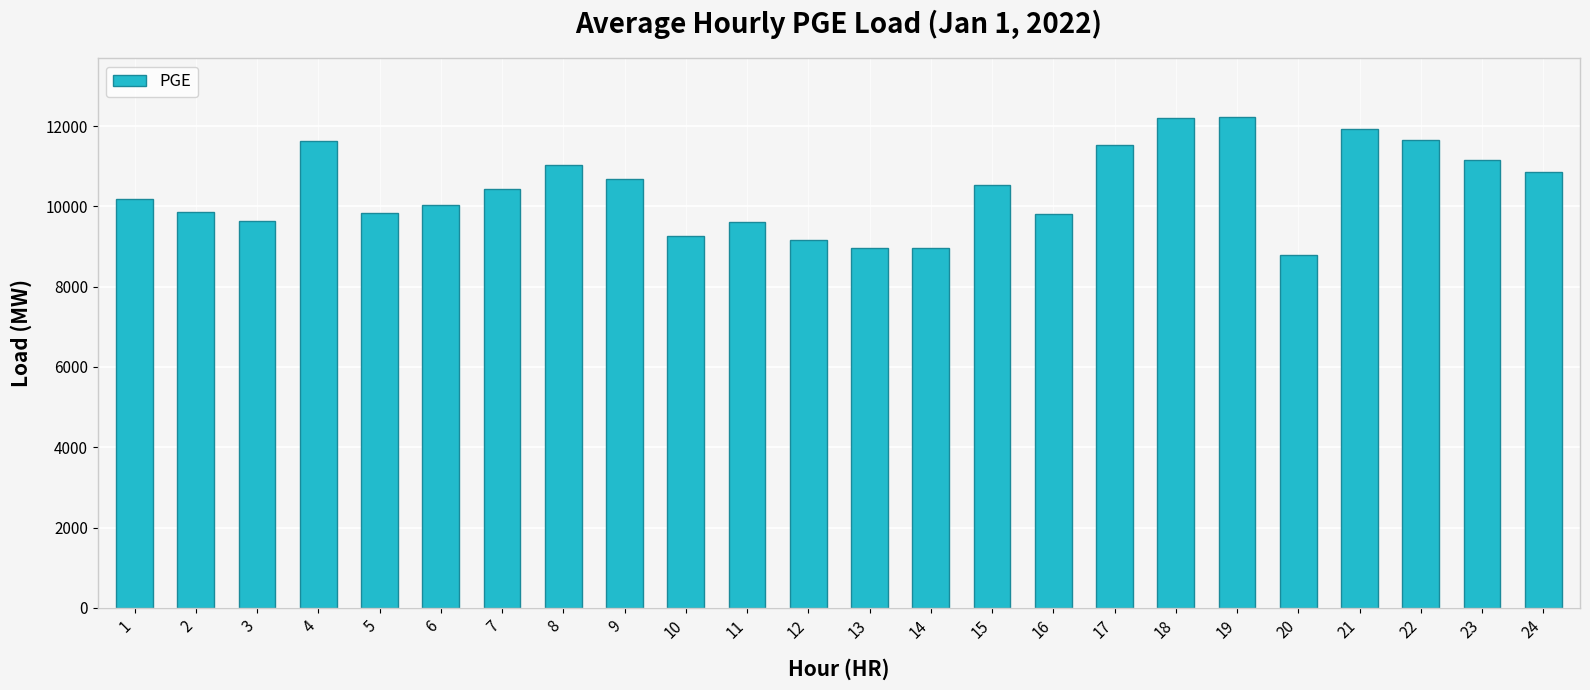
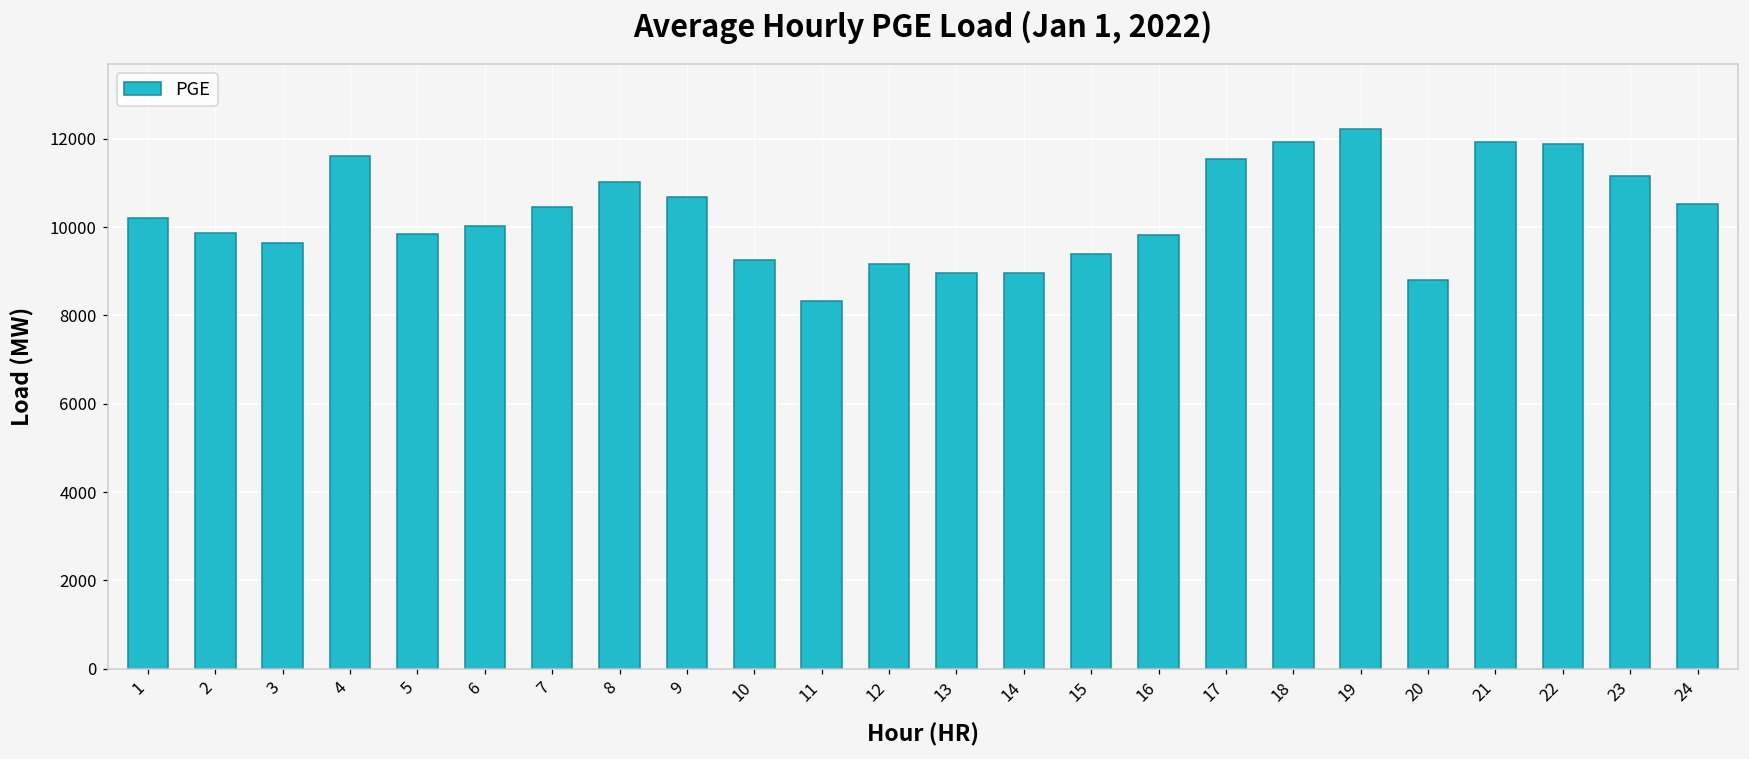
11: 9600 -> 8300
15: 10500 -> 9400
18: 12200 -> 11900
22: 11700 -> 11900
24: 10900 -> 10500
